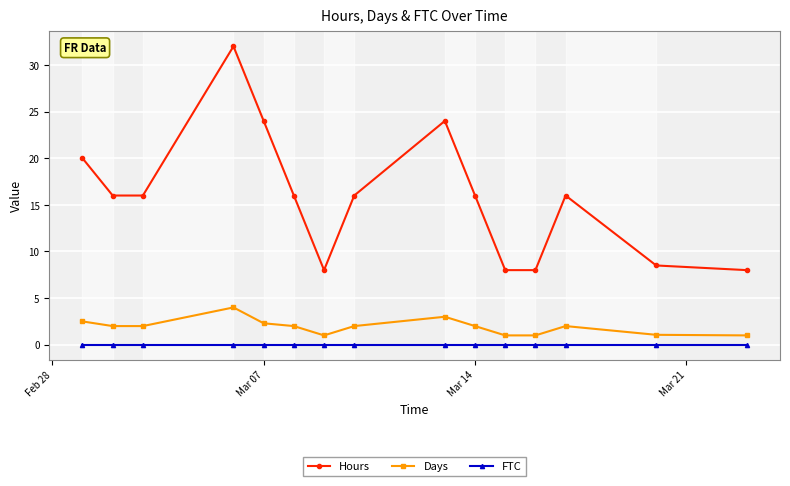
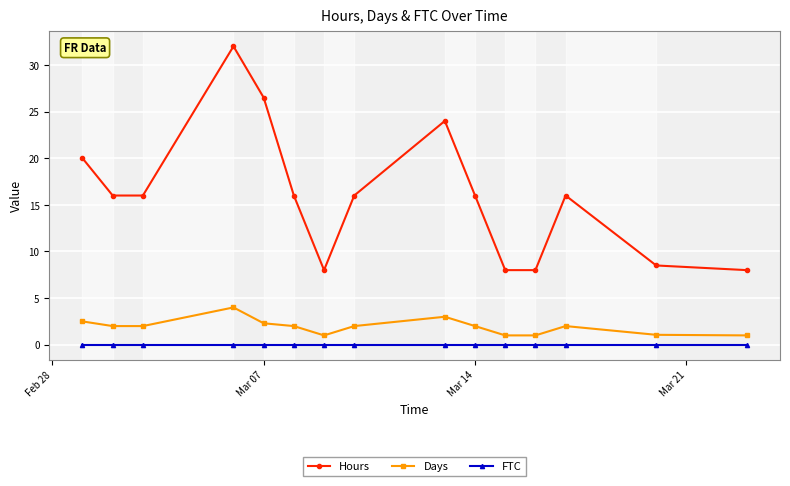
Hours, Mar 07: 24 -> 27
